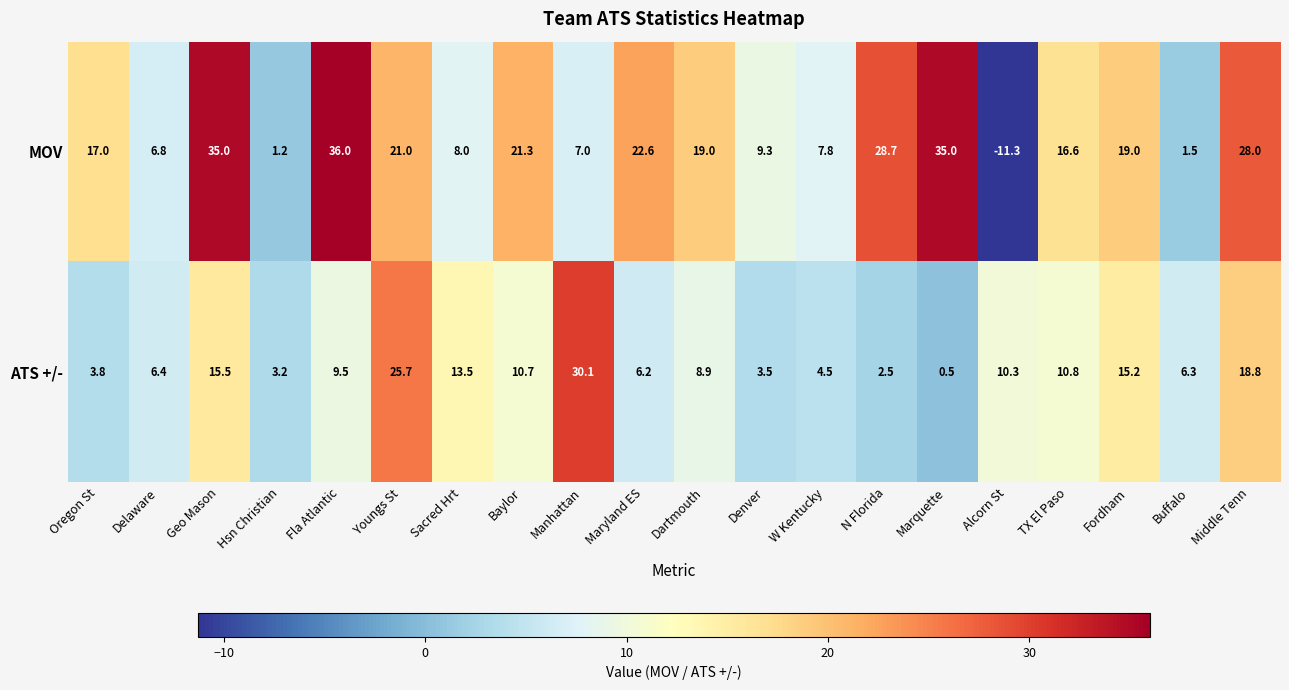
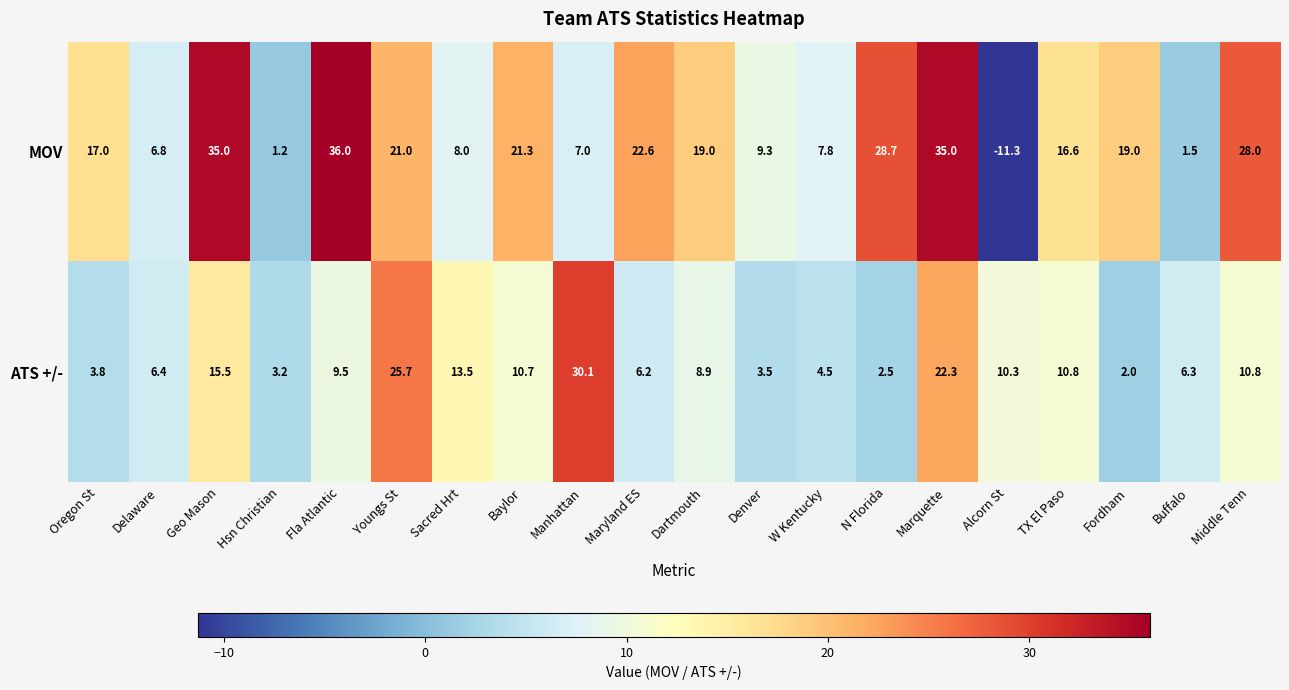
ATS +/-, Marquette: 0.5 -> 22.3
ATS +/-, Fordham: 15.2 -> 2.0
ATS +/-, Middle Tenn: 18.8 -> 10.8
